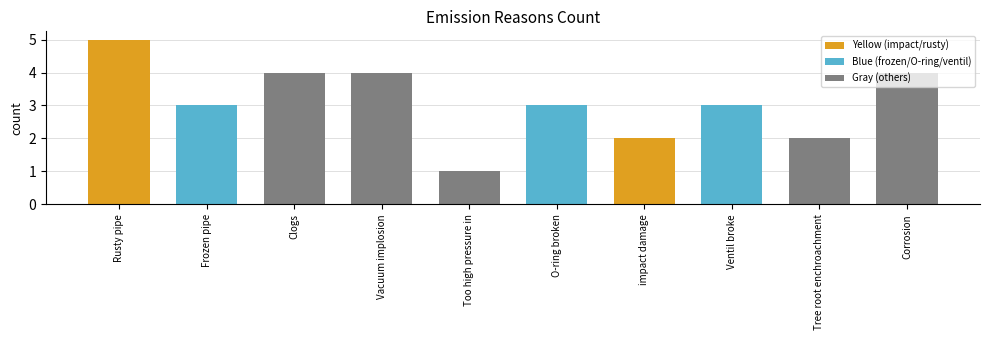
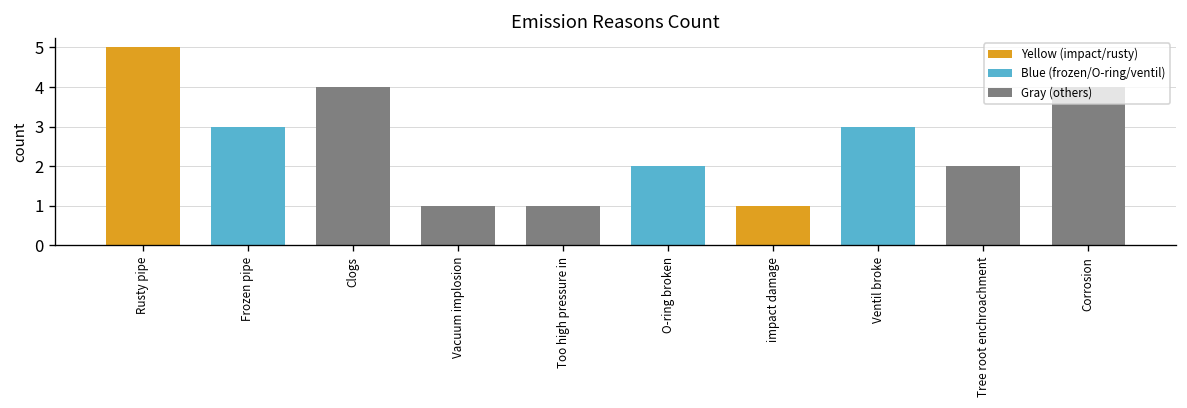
Vacuum implosion: 4 -> 1
O-ring broken: 3 -> 2
impact damage: 2 -> 1
